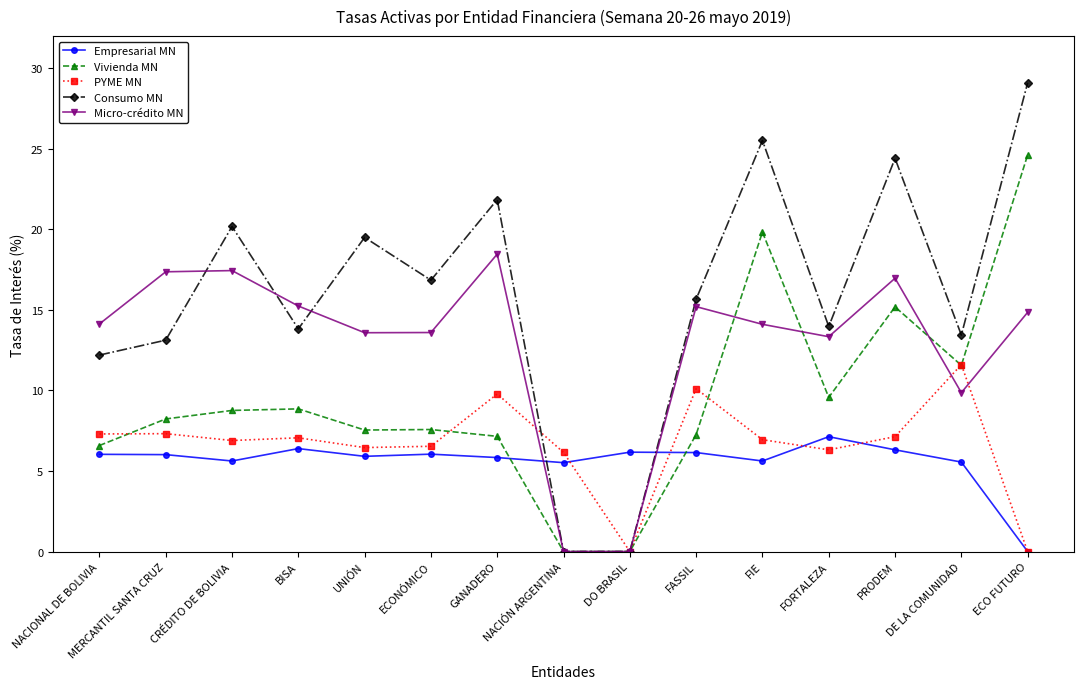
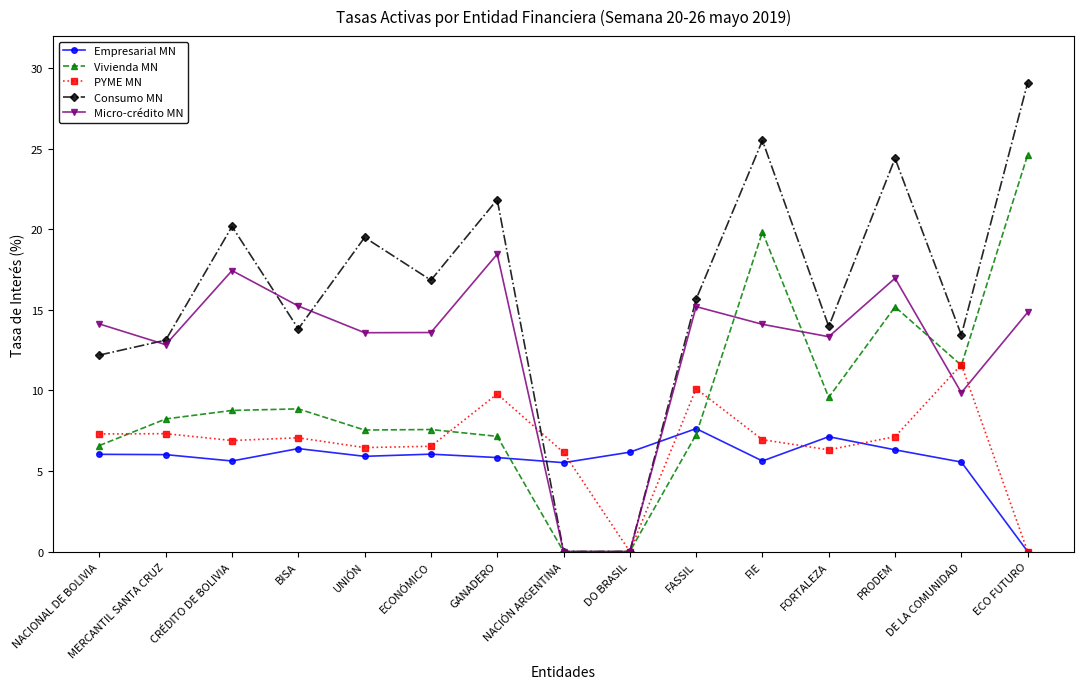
Micro-crédito MN, MERCANTIL SANTA CRUZ: 17.4 -> 12.8
Empresarial MN, FASSIL: 6.1 -> 7.6
